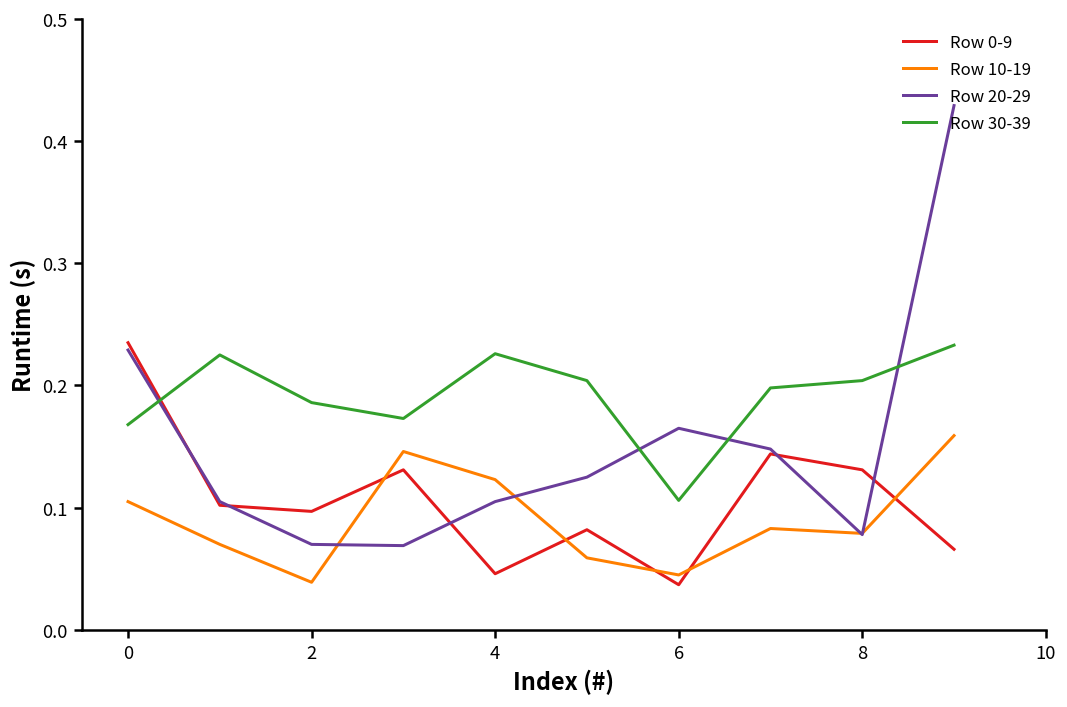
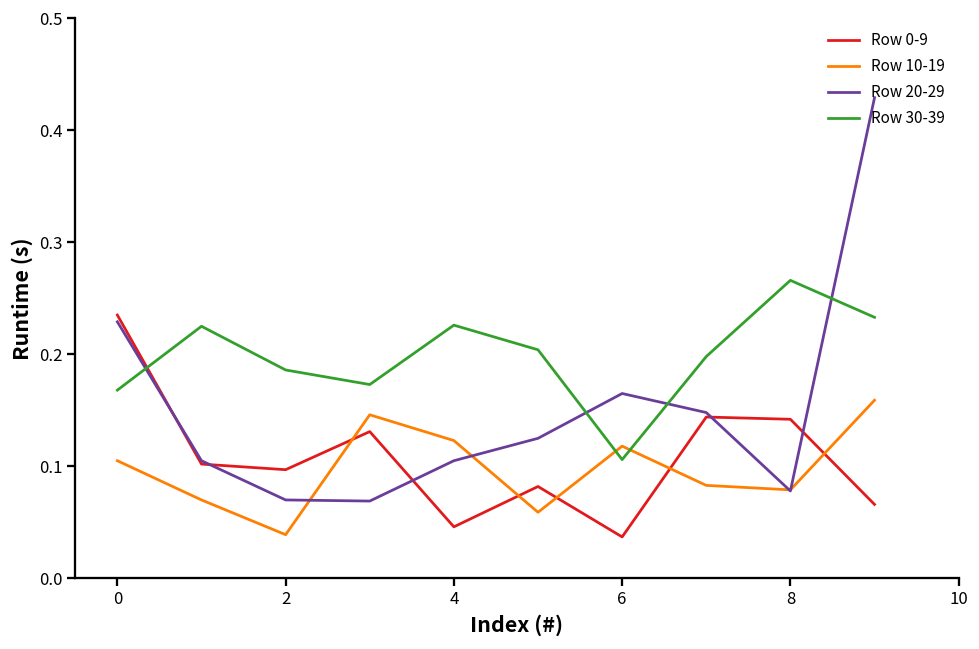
Row 10-19, 6: 0.045 -> 0.118
Row 0-9, 8: 0.131 -> 0.142
Row 30-39, 8: 0.204 -> 0.266
